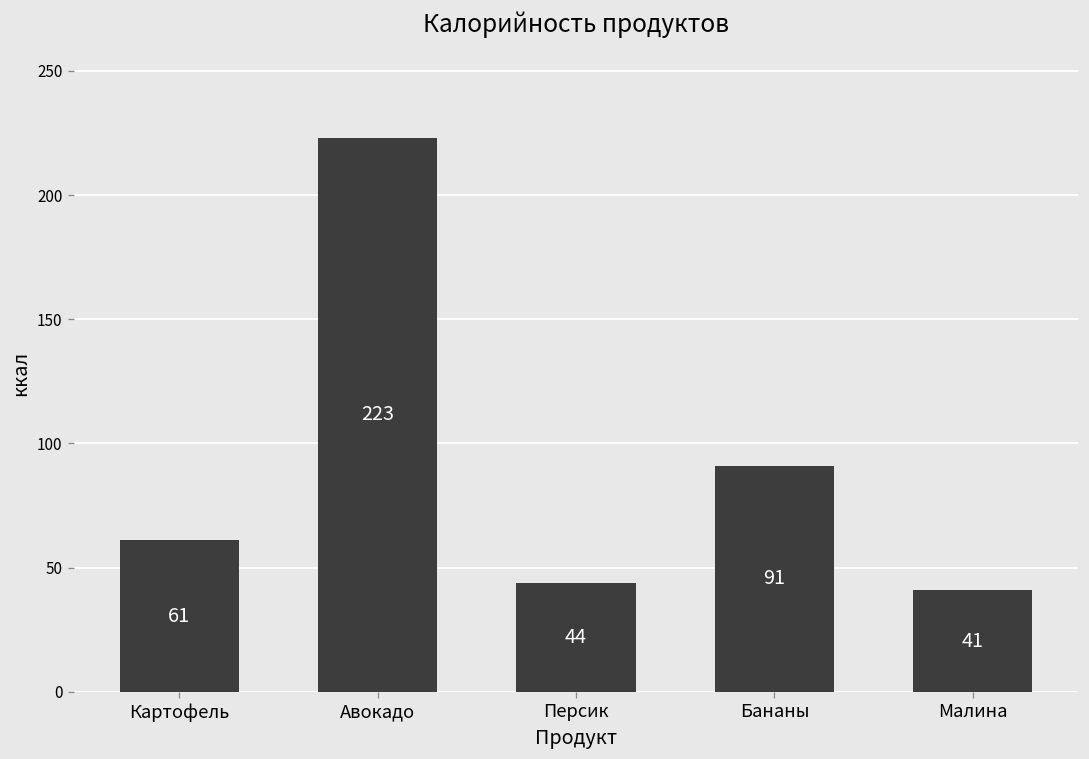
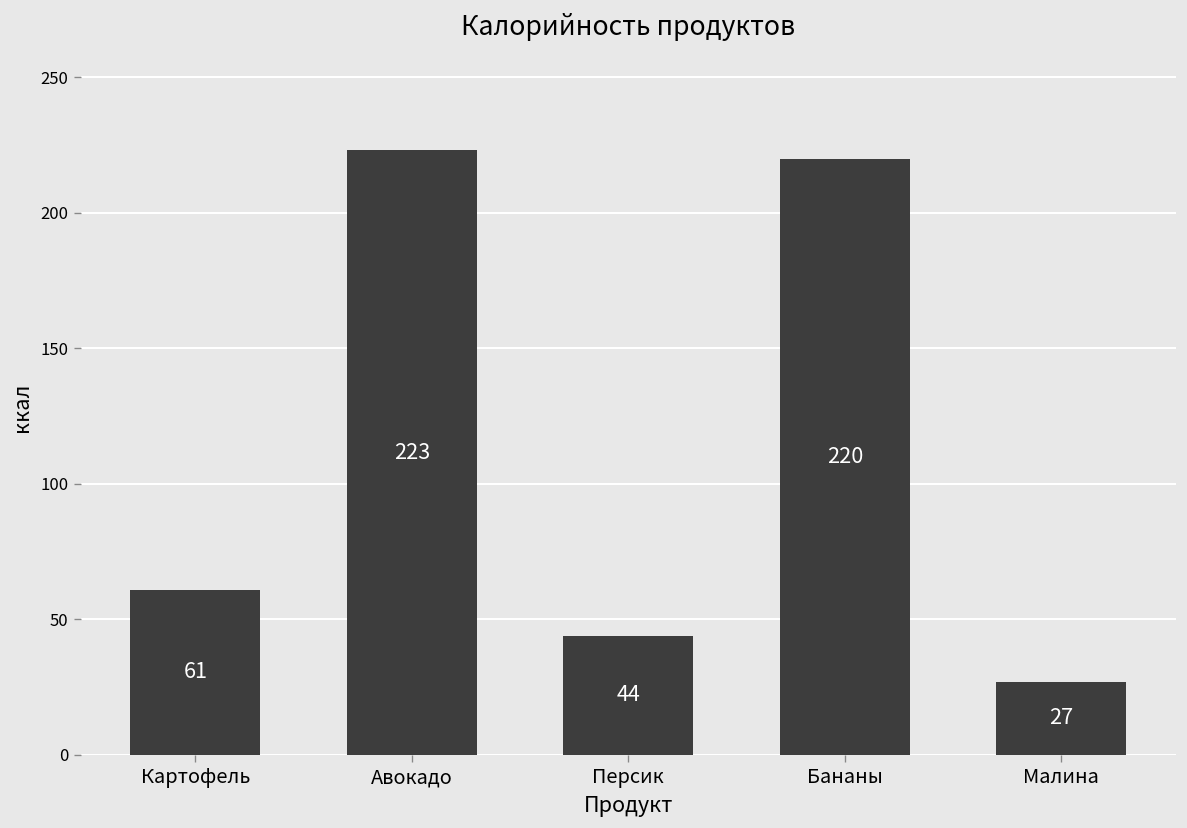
Бананы: 91 -> 220
Малина: 41 -> 27
